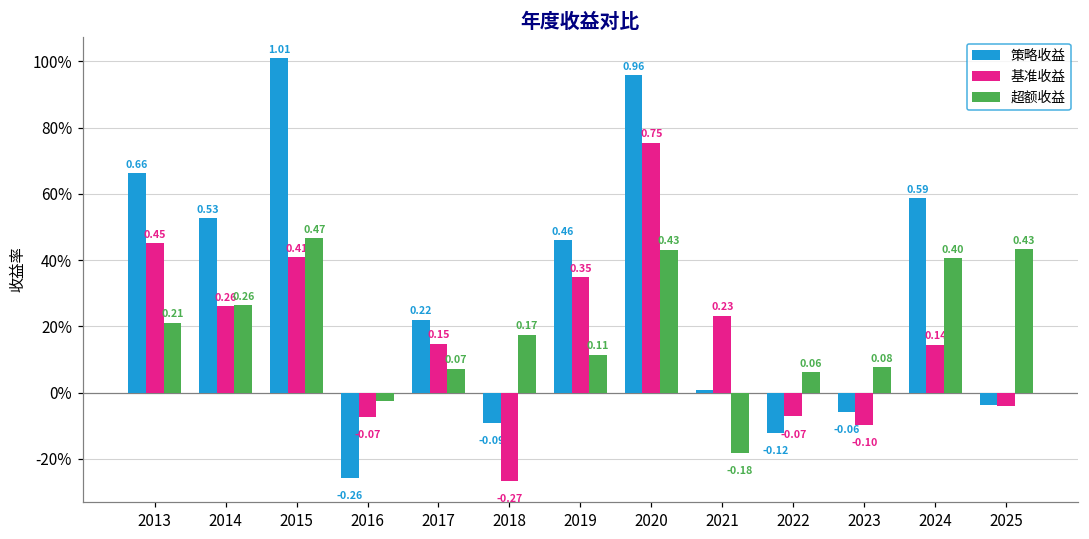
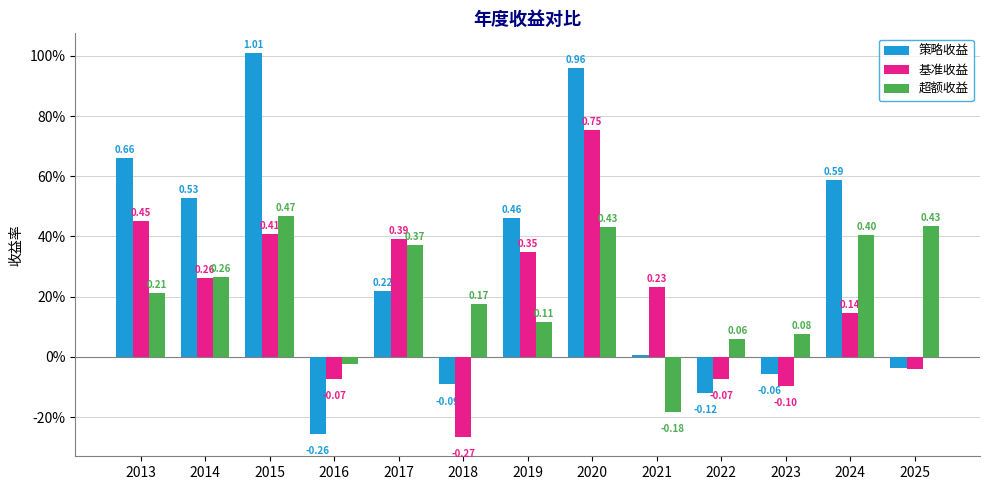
基准收益, 2017: 0.15 -> 0.39
超额收益, 2017: 0.07 -> 0.37
